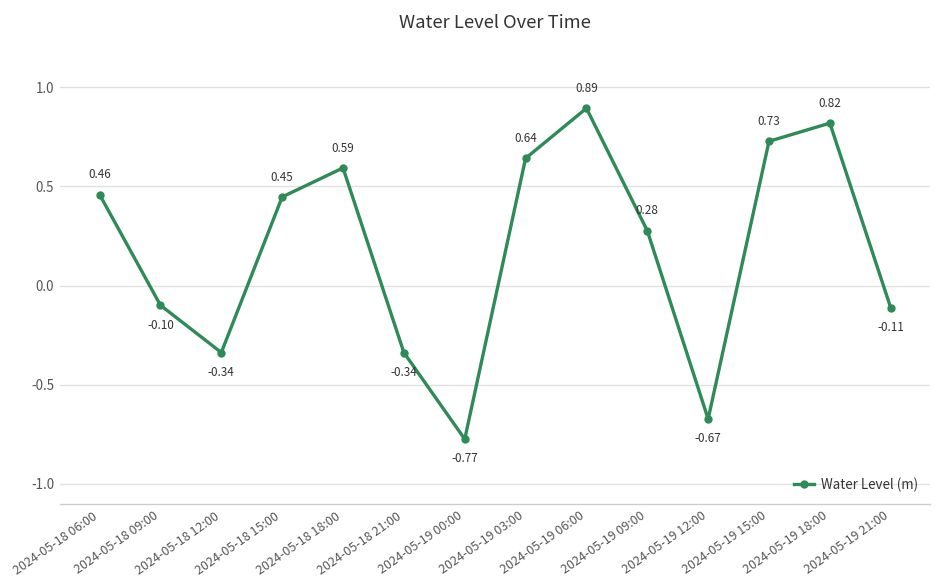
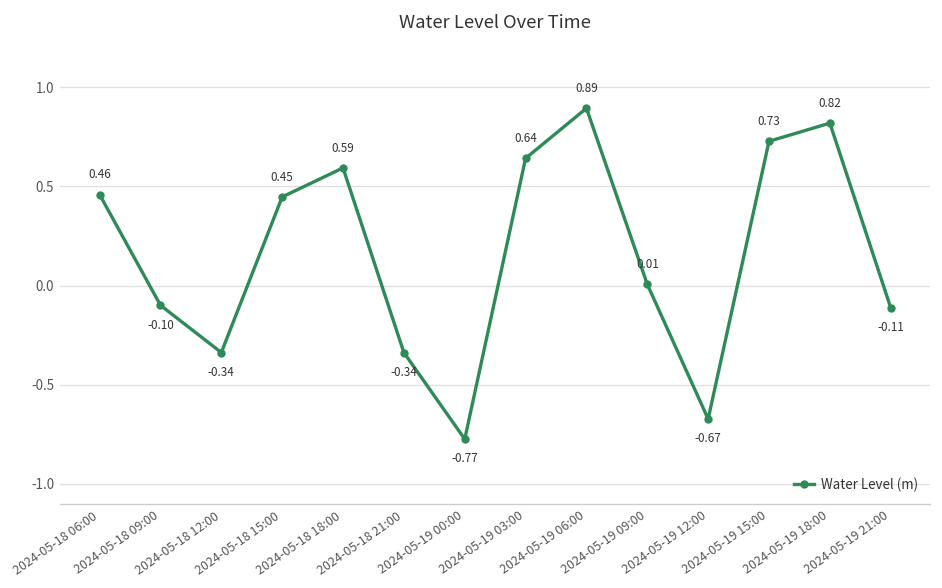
2024-05-19 09:00: 0.28 -> 0.01
